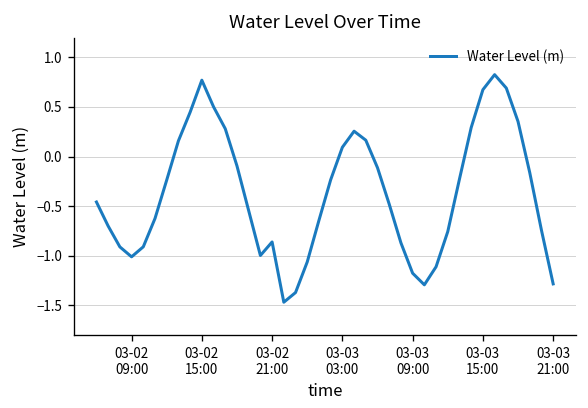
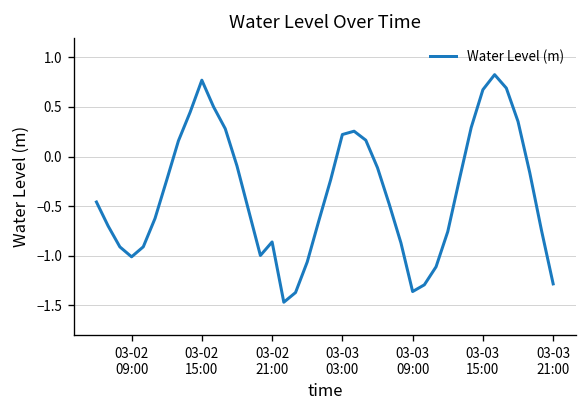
03-03 03:00: 0.1 -> 0.2
03-03 09:00: -1.2 -> -1.4
